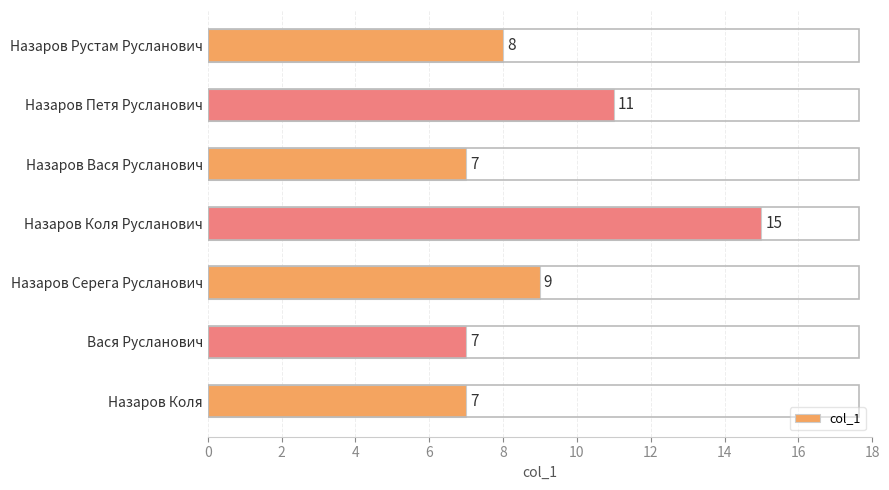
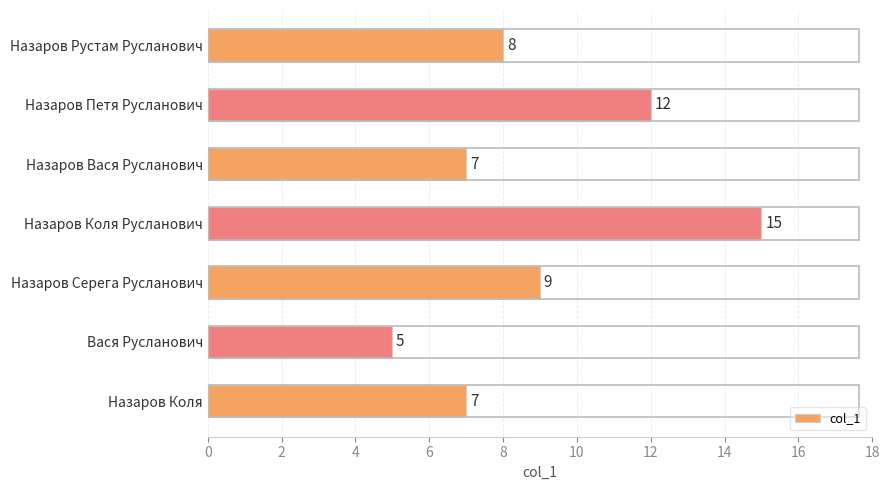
Назаров Петя Русланович: 11 -> 12
Вася Русланович: 7 -> 5
